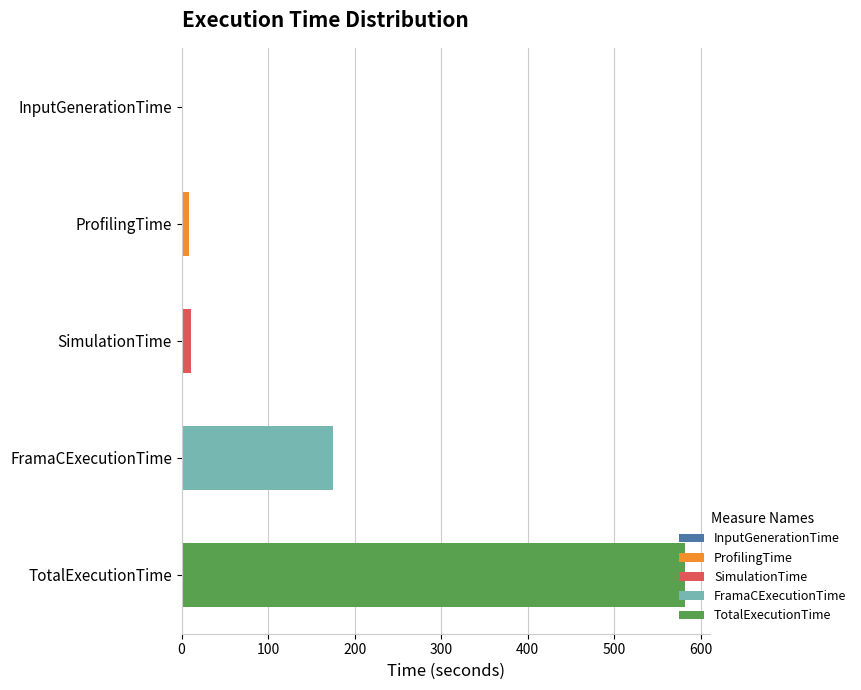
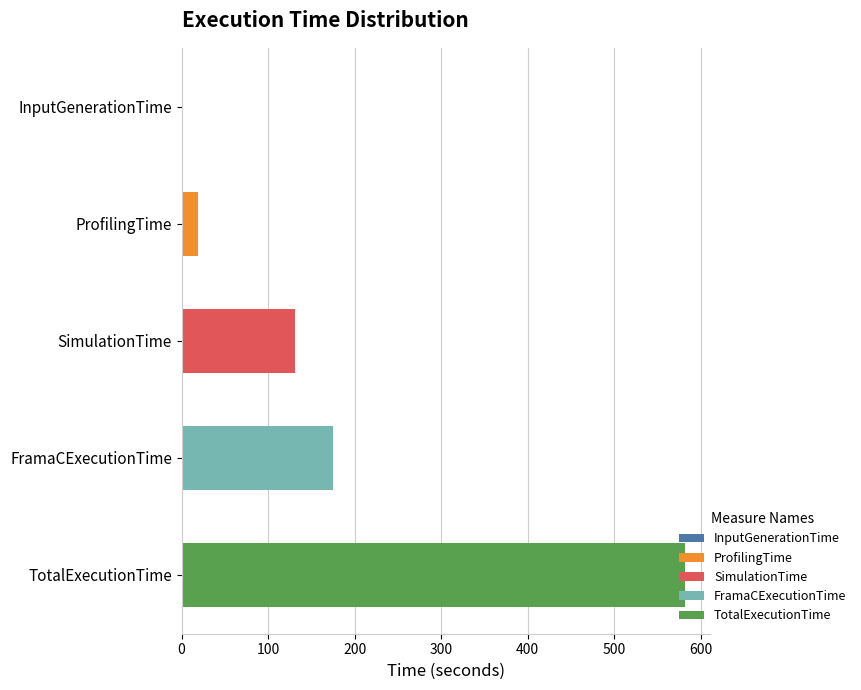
ProfilingTime: 10 -> 20
SimulationTime: 10 -> 130
